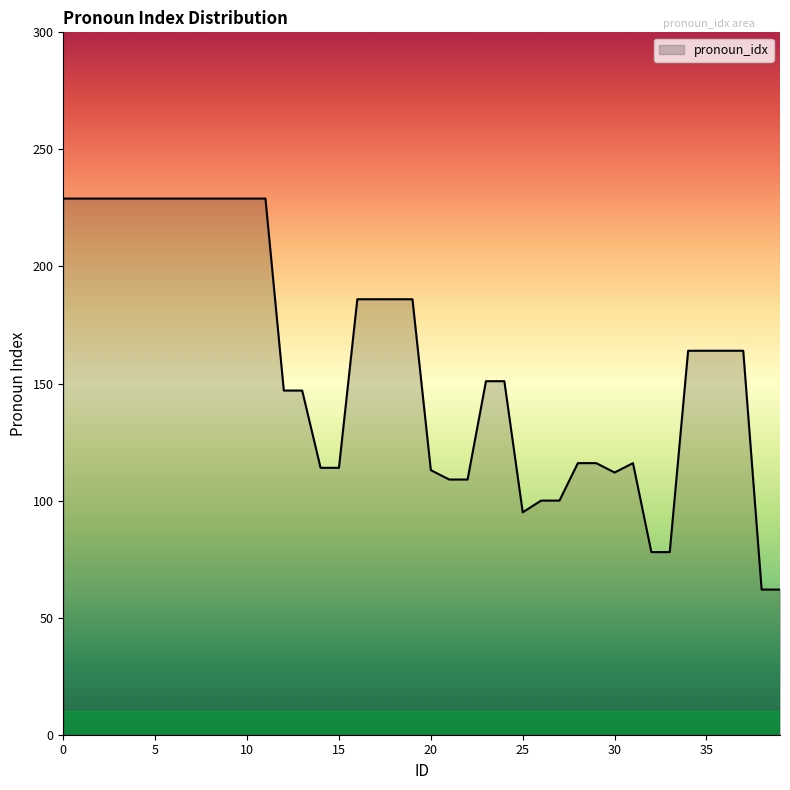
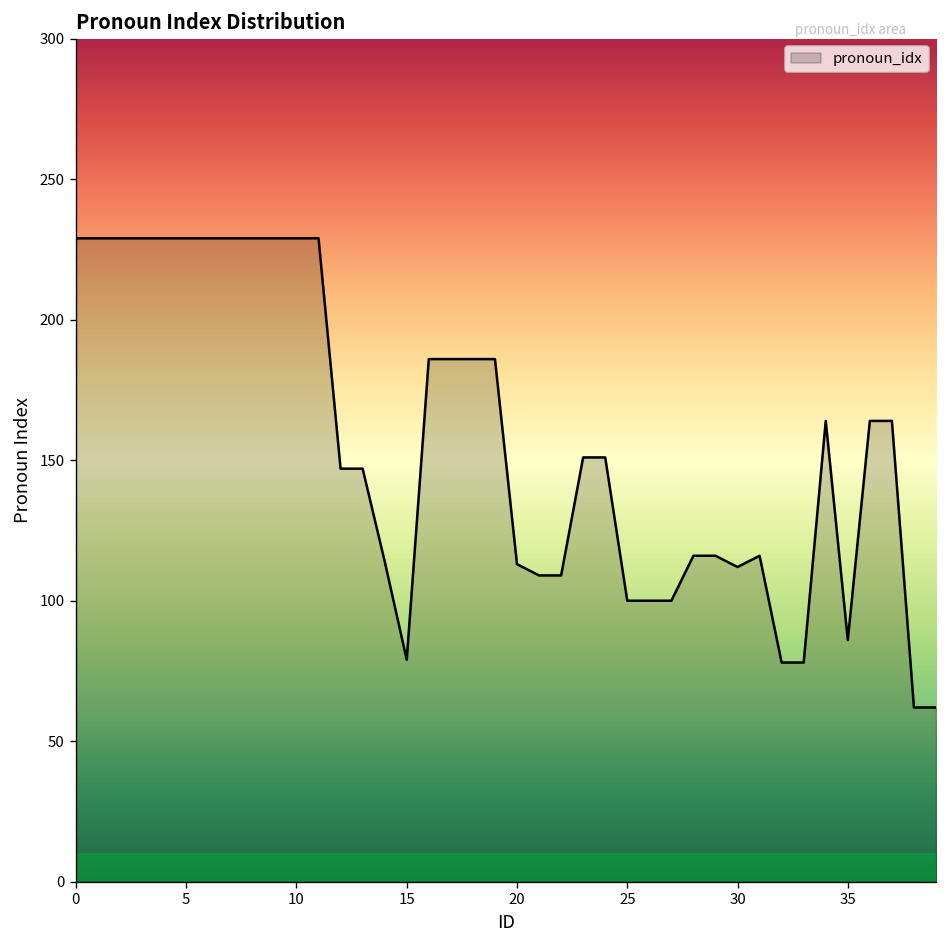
15: 114 -> 79
25: 95 -> 100
35: 164 -> 86
